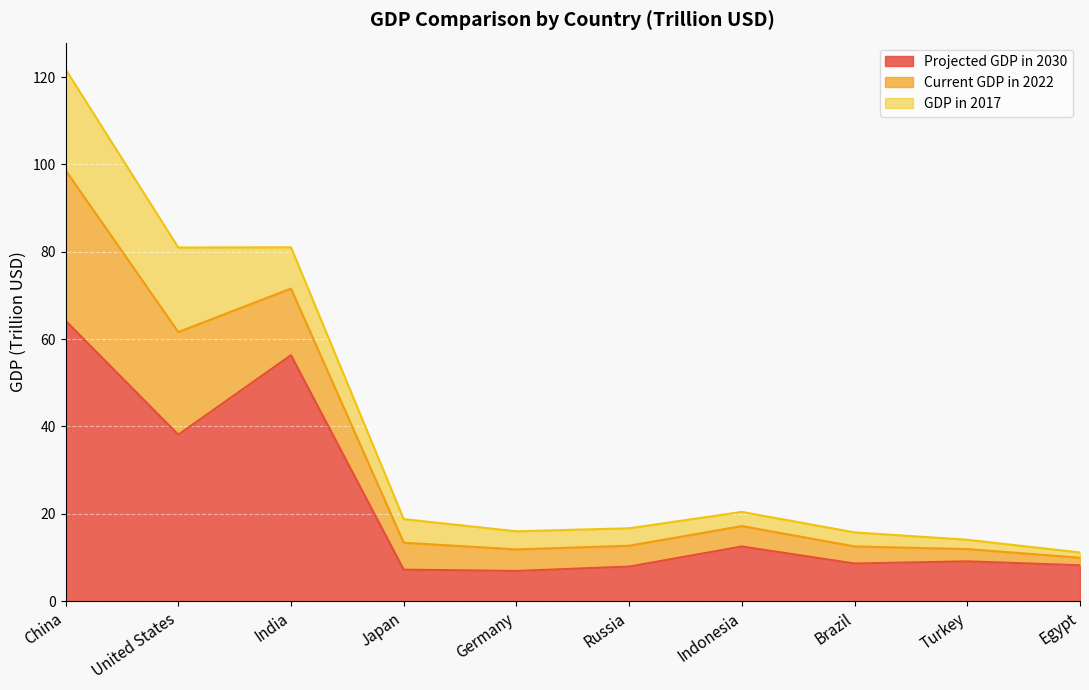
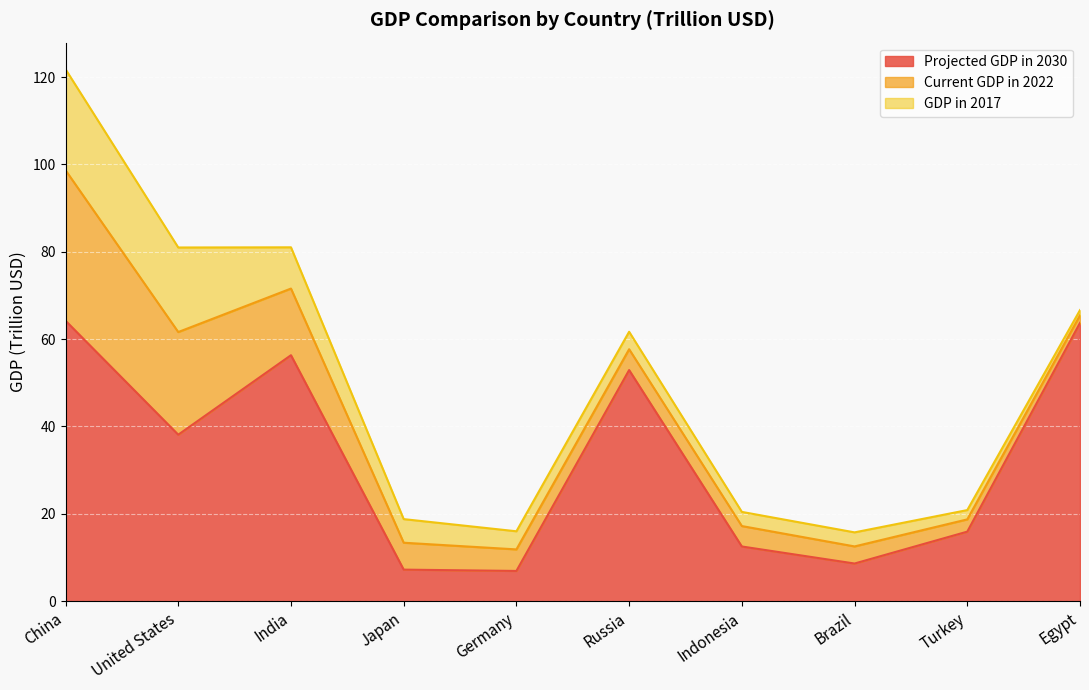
Projected GDP in 2030, Russia: 8 -> 53
Projected GDP in 2030, Turkey: 9 -> 16
Projected GDP in 2030, Egypt: 8 -> 64
